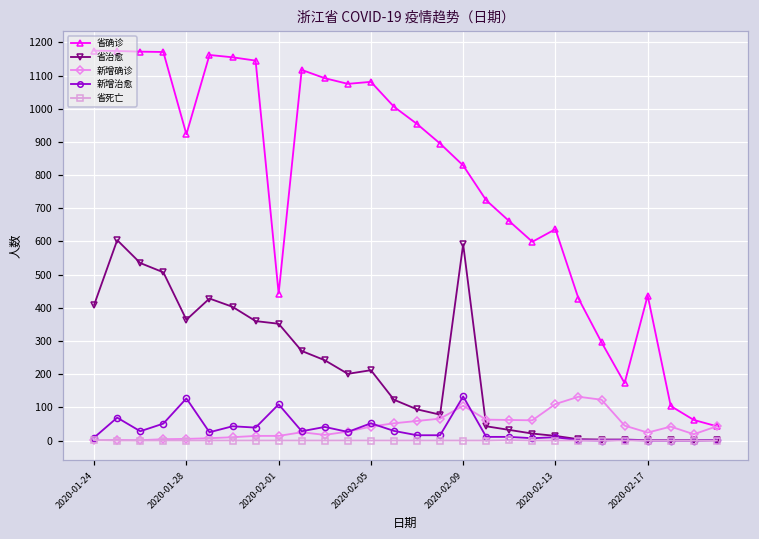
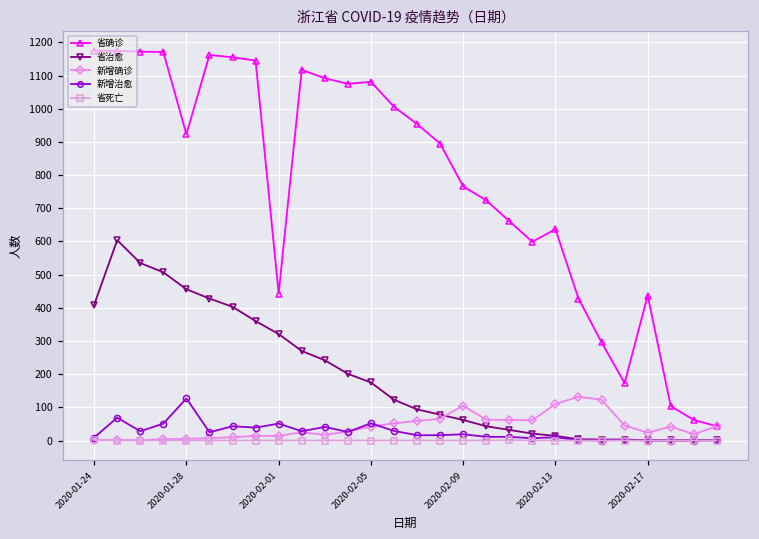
省治愈, 2020-01-28: 360 -> 460
省治愈, 2020-02-01: 350 -> 320
新增治愈, 2020-02-01: 110 -> 50
省治愈, 2020-02-05: 210 -> 180
省确诊, 2020-02-09: 830 -> 770
省治愈, 2020-02-09: 590 -> 60
新增治愈, 2020-02-09: 130 -> 20
